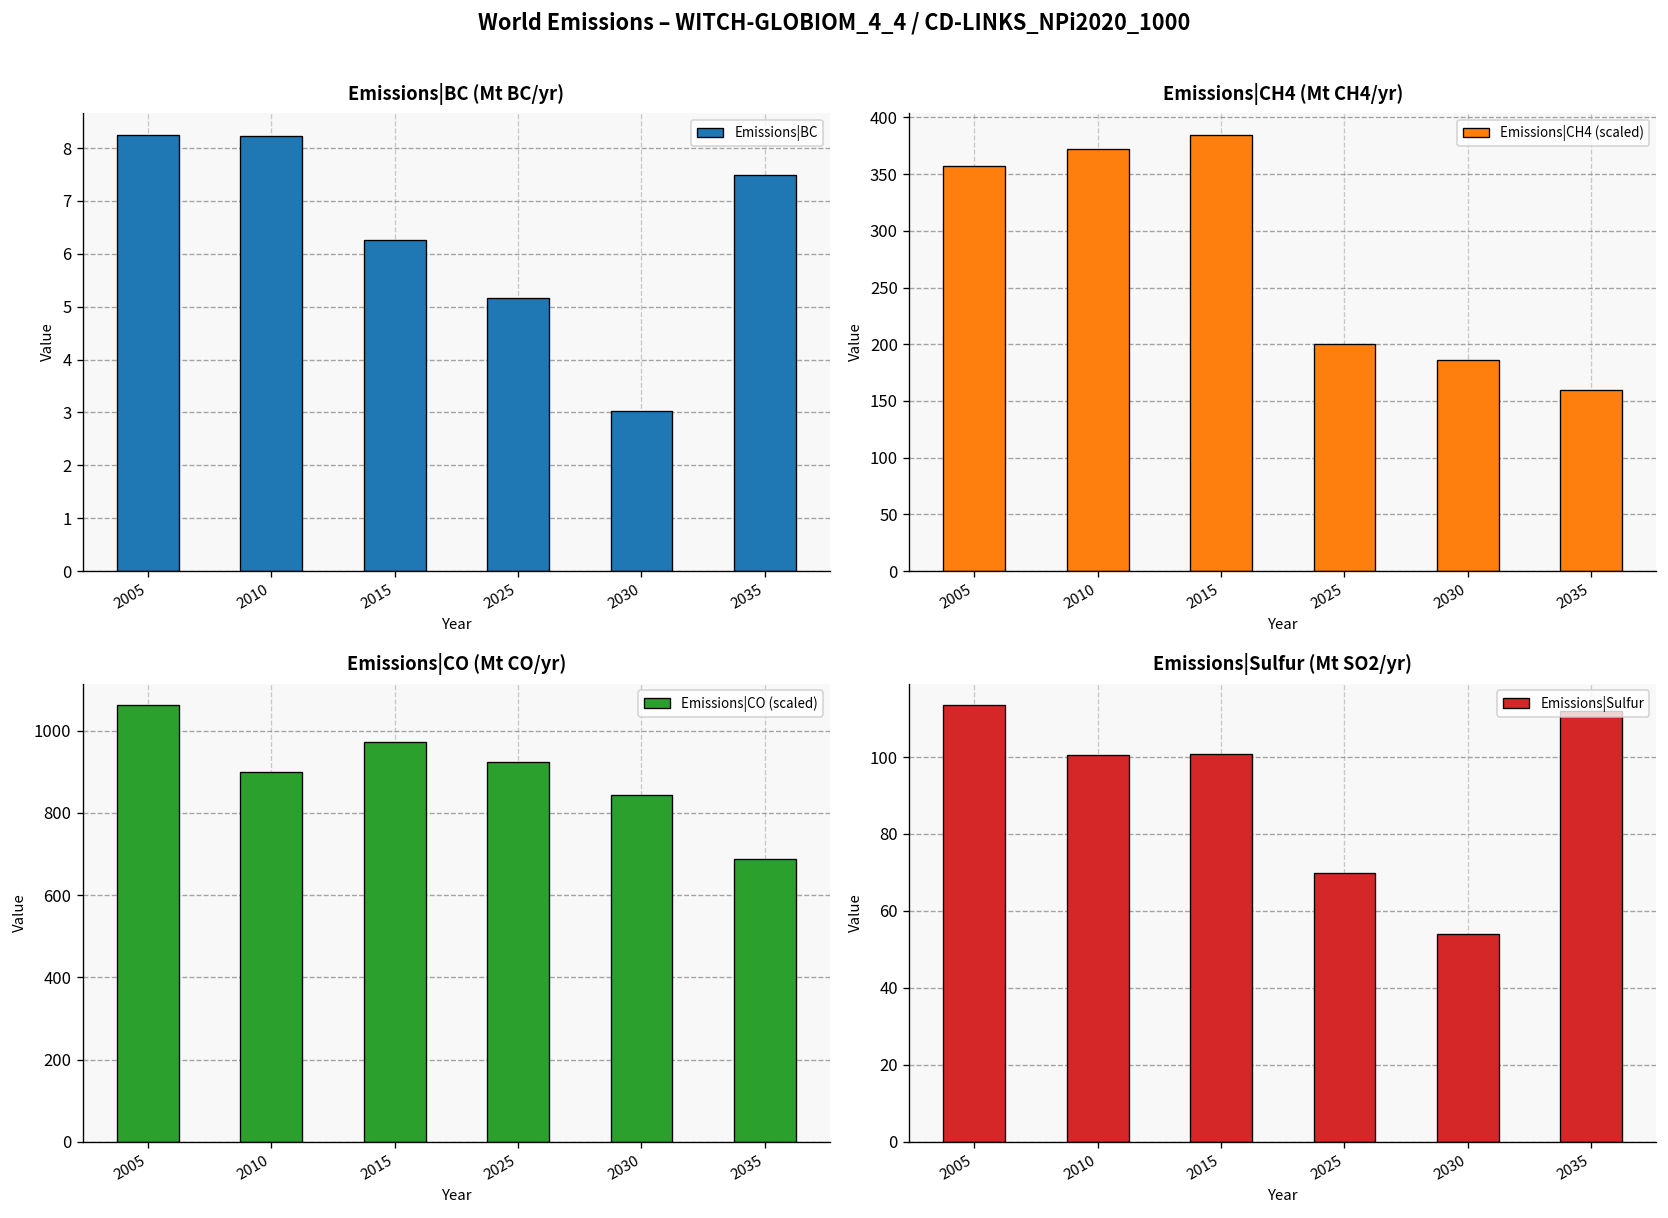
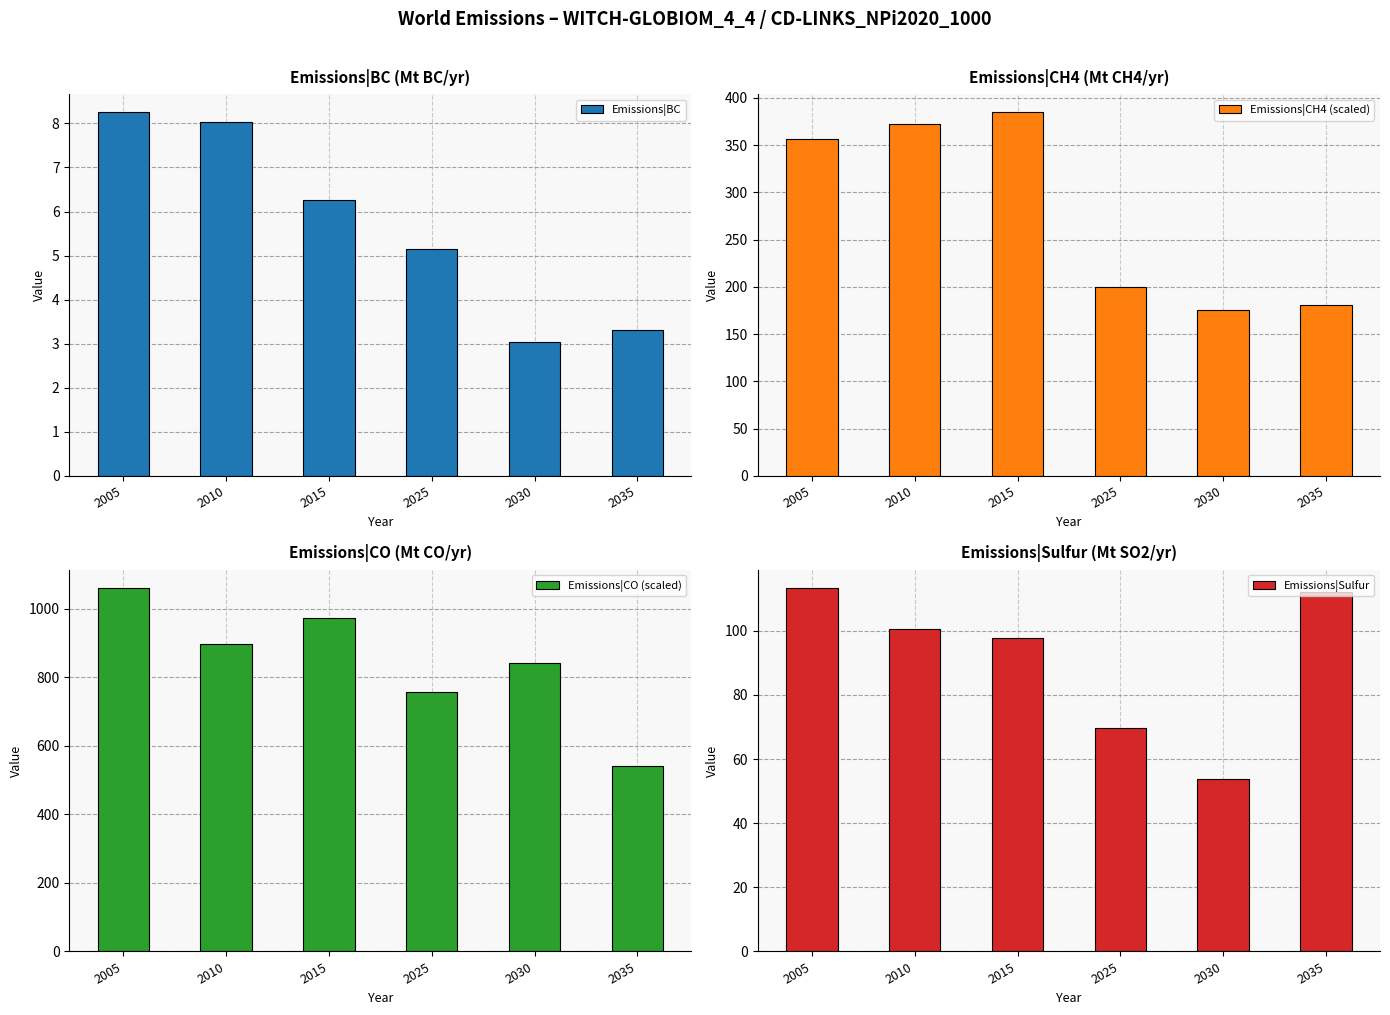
Emissions|BC (Mt BC/yr), 2010: 8.2 -> 8.0
Emissions|BC (Mt BC/yr), 2035: 7.5 -> 3.3
Emissions|CH4 (Mt CH4/yr), 2030: 190 -> 180
Emissions|CH4 (Mt CH4/yr), 2035: 160 -> 180
Emissions|CO (Mt CO/yr), 2025: 920 -> 760
Emissions|CO (Mt CO/yr), 2035: 690 -> 540
Emissions|Sulfur (Mt SO2/yr), 2015: 101 -> 98
